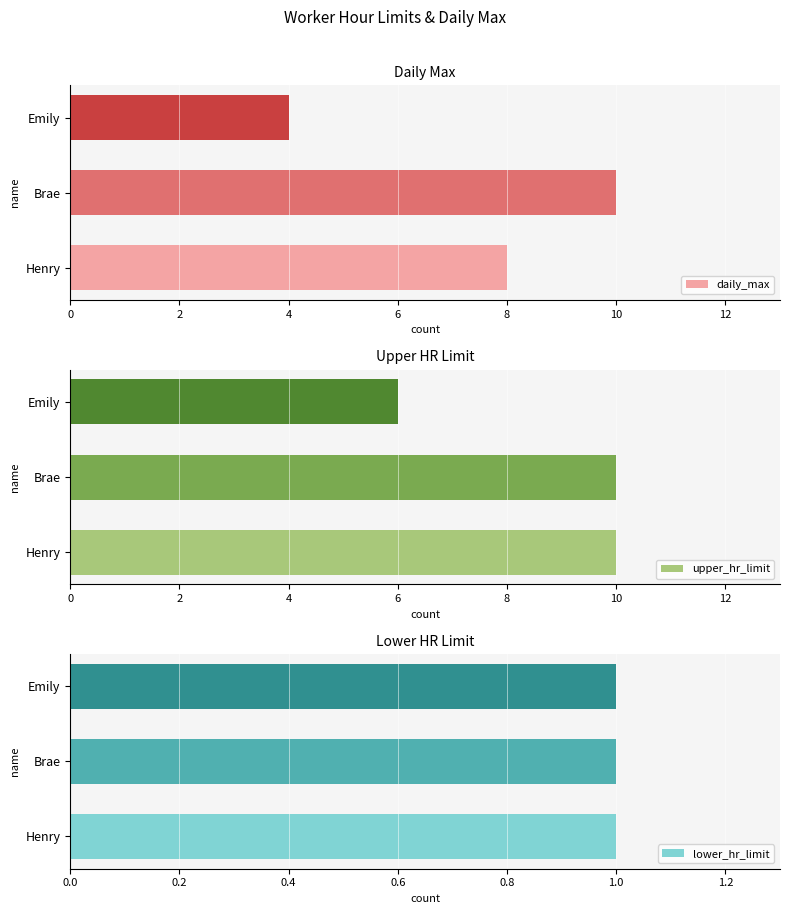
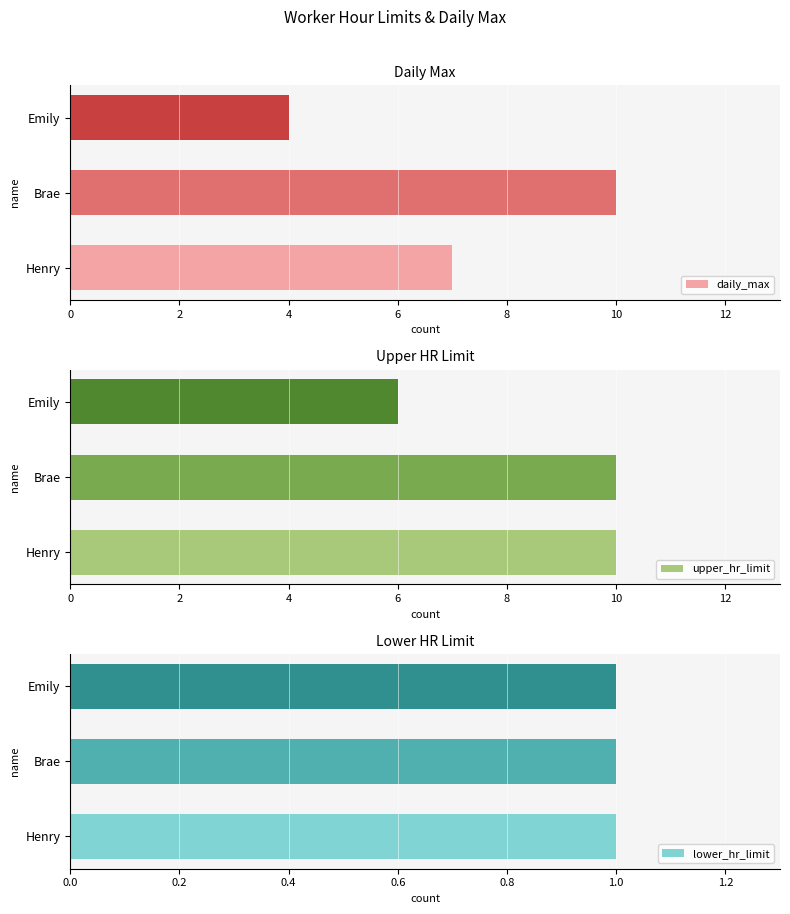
Daily Max, Henry: 8 -> 7
